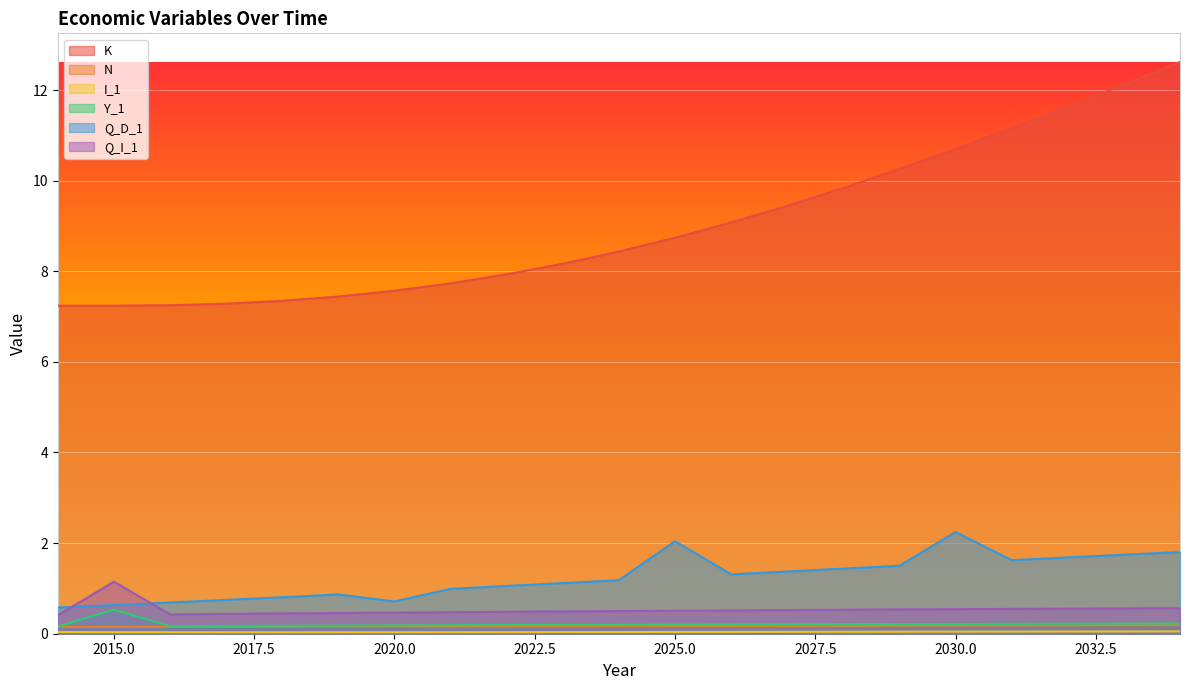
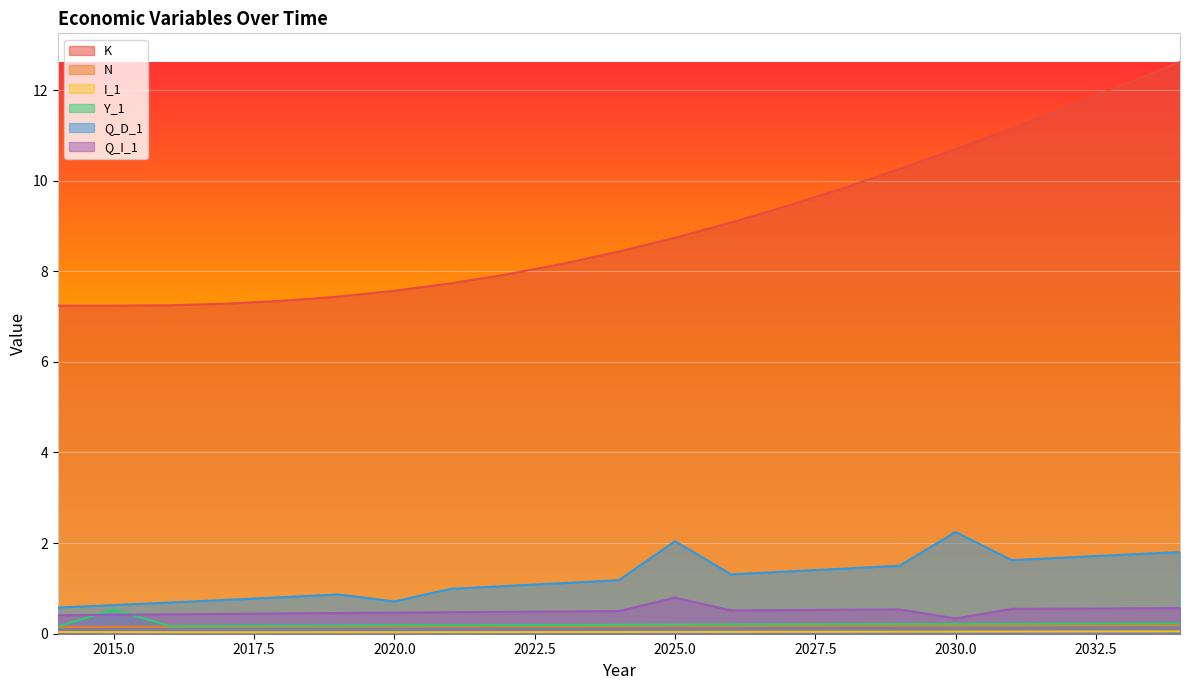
Q_I_1, 2015.0: 1.1 -> 0.4
Q_I_1, 2025.0: 0.5 -> 0.8
Q_I_1, 2030.0: 0.5 -> 0.3
